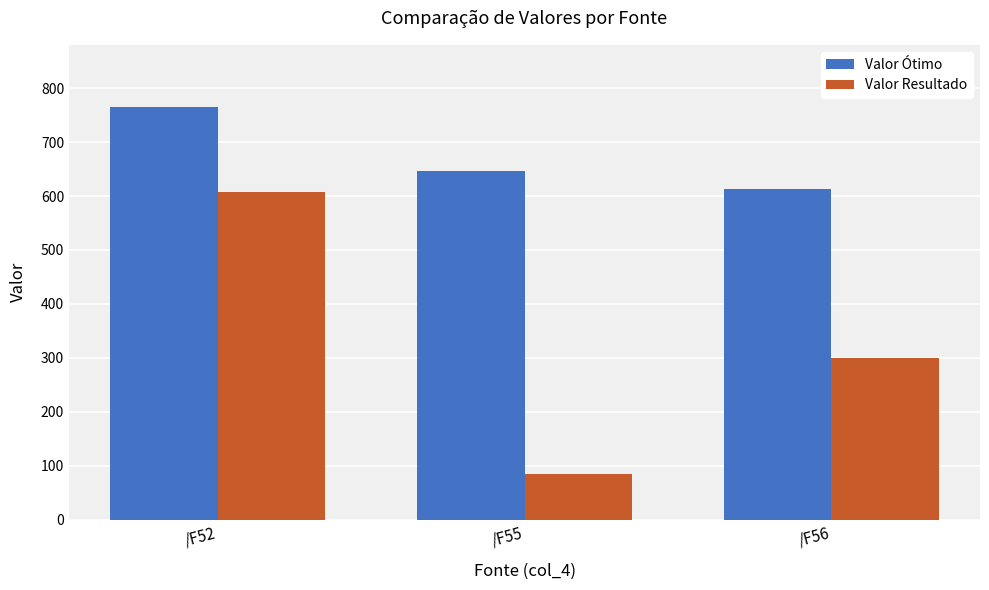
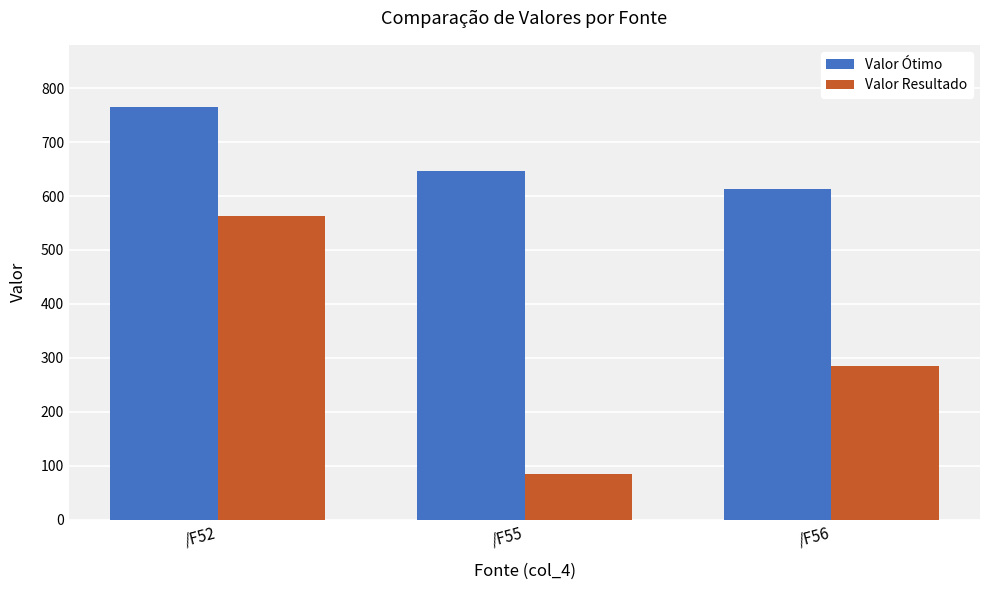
Valor Resultado, /F52: 610 -> 560
Valor Resultado, /F56: 300 -> 280
